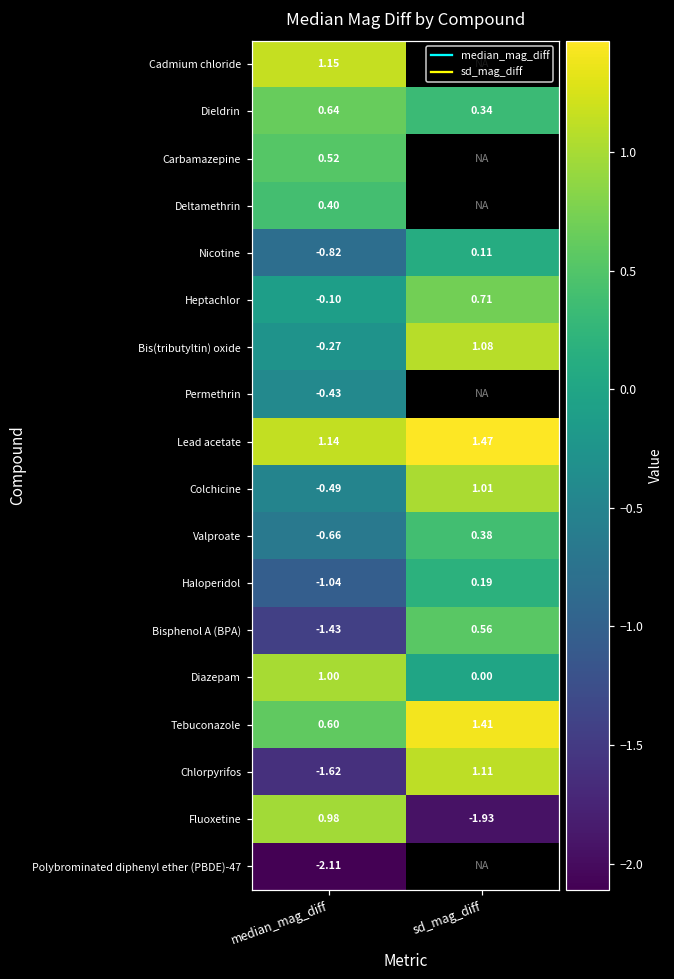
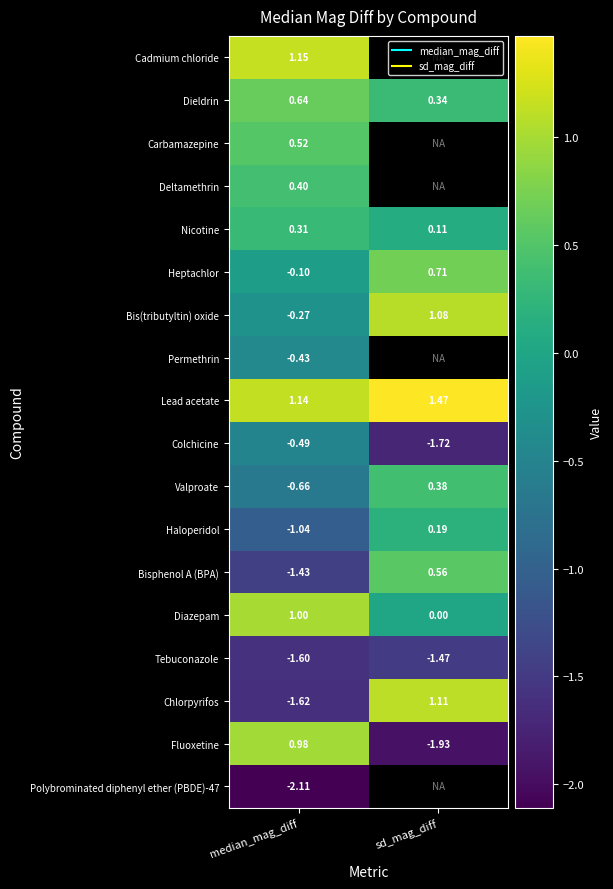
Nicotine, median_mag_diff: -0.82 -> 0.31
Colchicine, sd_mag_diff: 1.01 -> -1.72
Tebuconazole, median_mag_diff: 0.60 -> -1.60
Tebuconazole, sd_mag_diff: 1.41 -> -1.47
